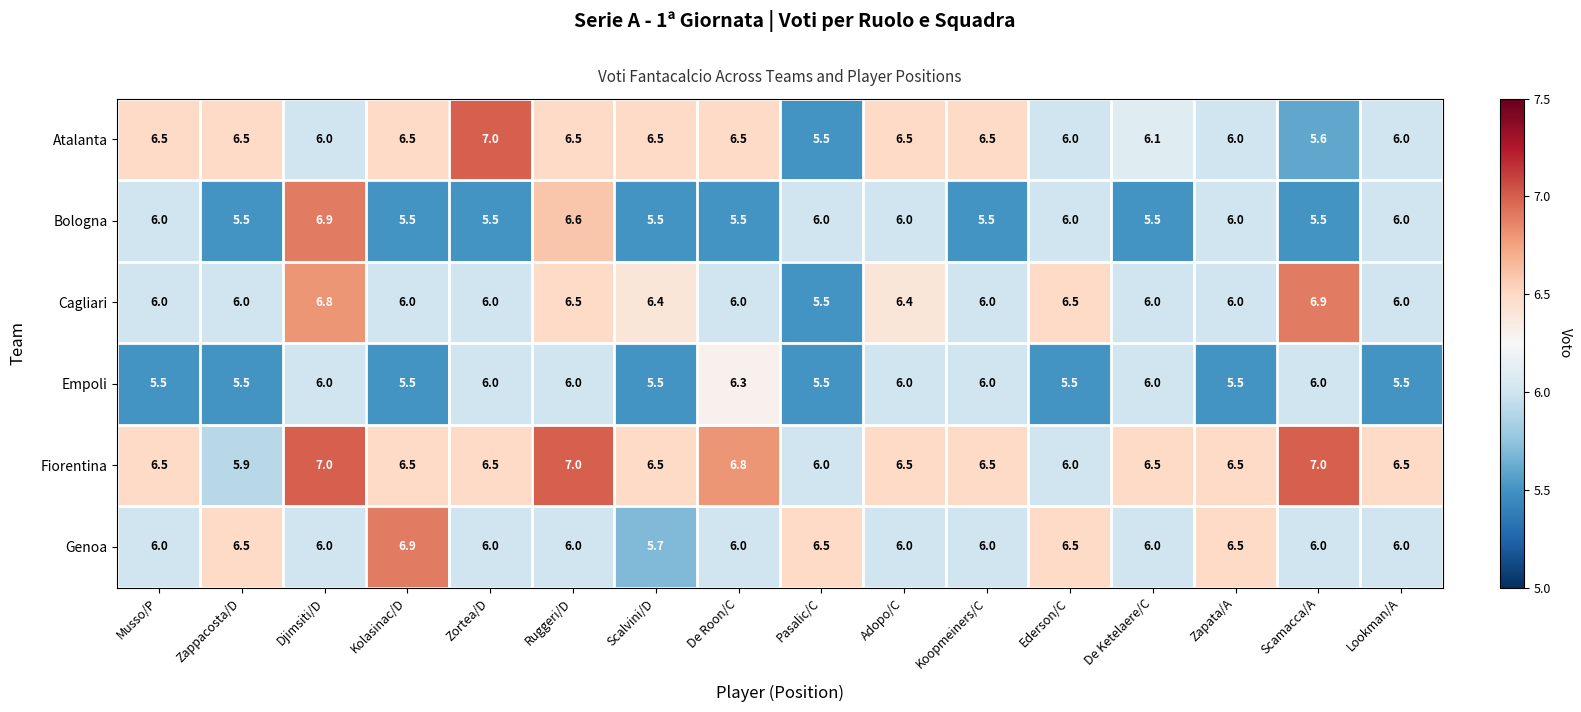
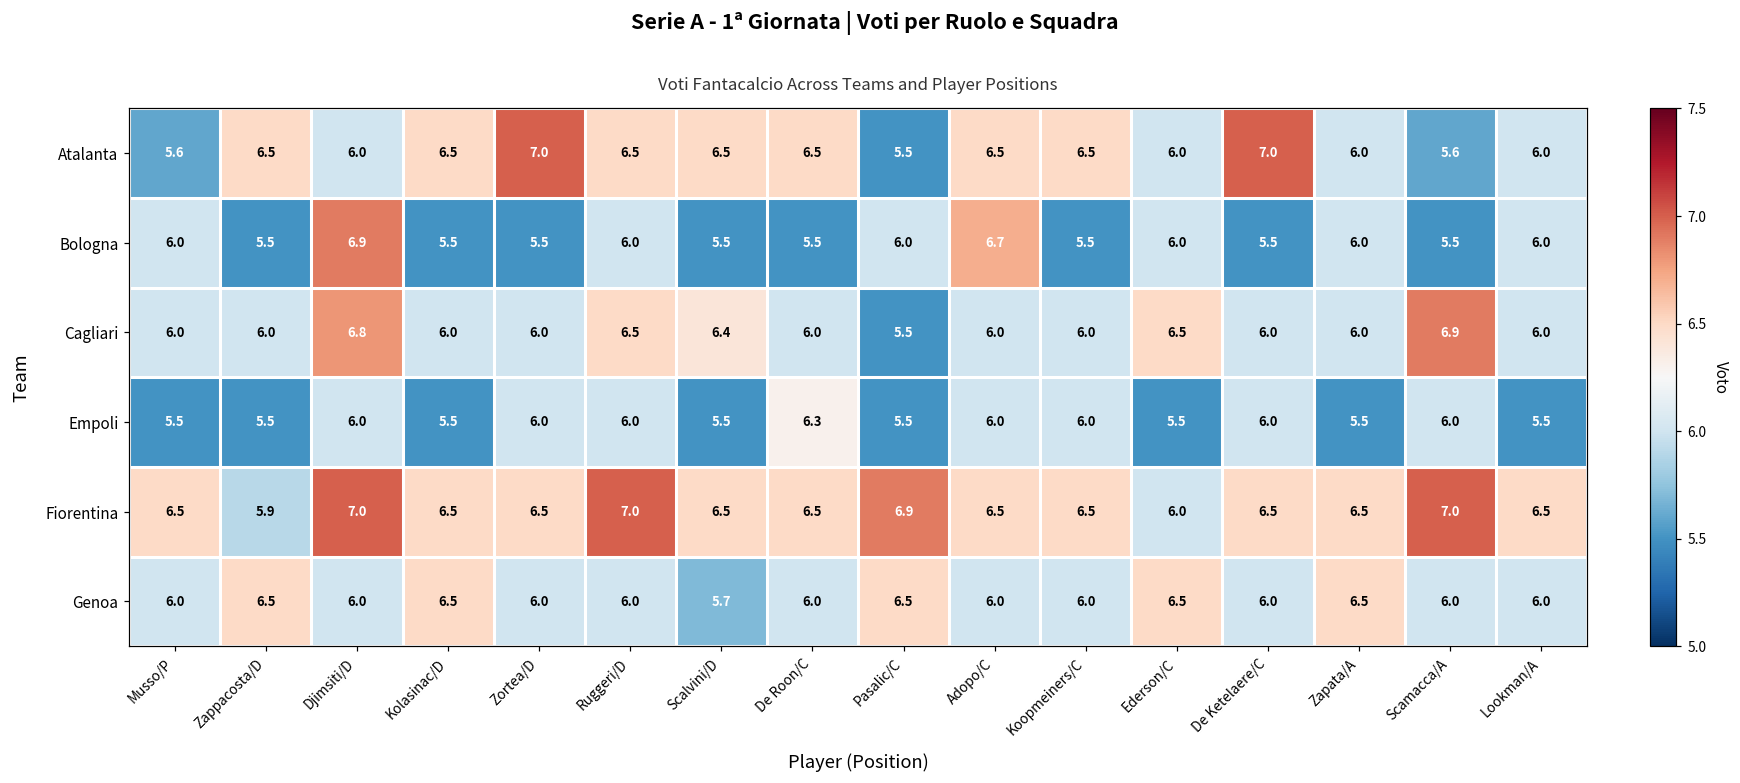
Atalanta, Musso/P: 6.5 -> 5.6
Atalanta, De Ketelaere/C: 6.1 -> 7.0
Bologna, Ruggeri/D: 6.6 -> 6.0
Bologna, Adopo/C: 6.0 -> 6.7
Cagliari, Adopo/C: 6.4 -> 6.0
Fiorentina, De Roon/C: 6.8 -> 6.5
Fiorentina, Pasalic/C: 6.0 -> 6.9
Genoa, Kolasinac/D: 6.9 -> 6.5
